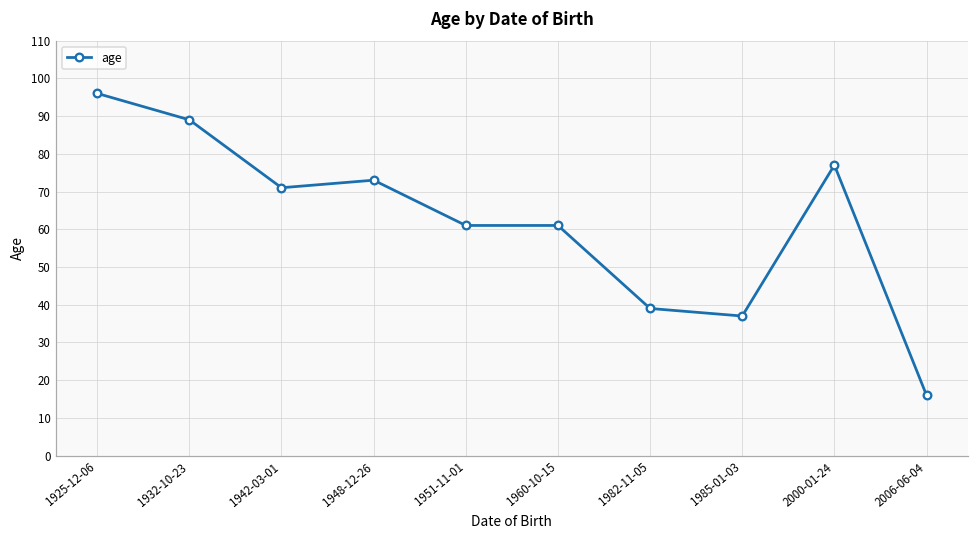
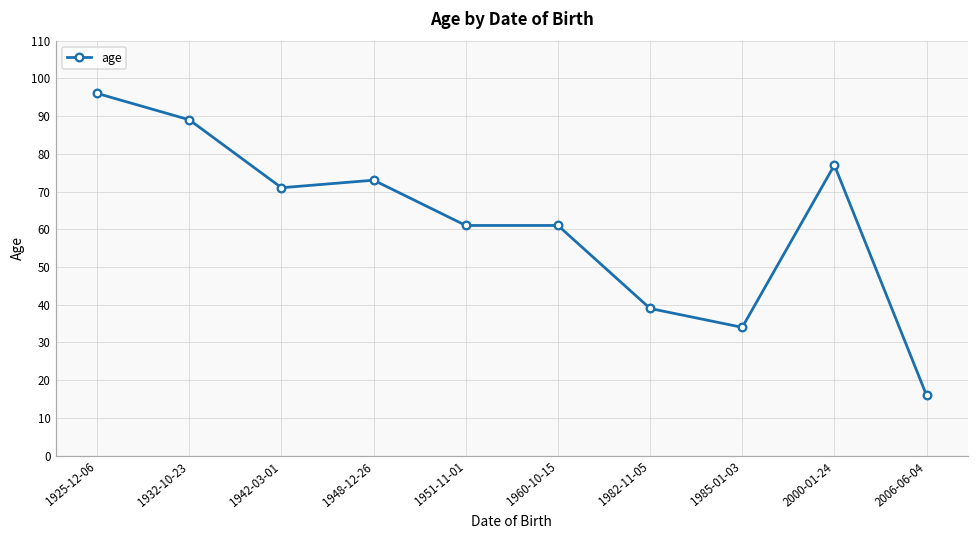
1985-01-03: 37 -> 34
